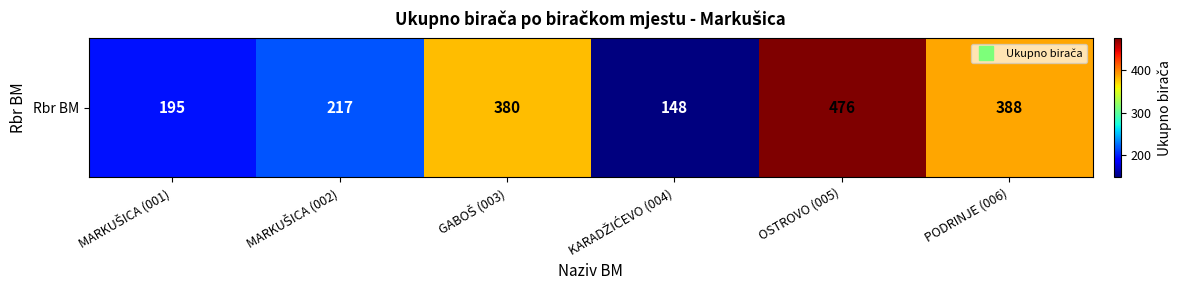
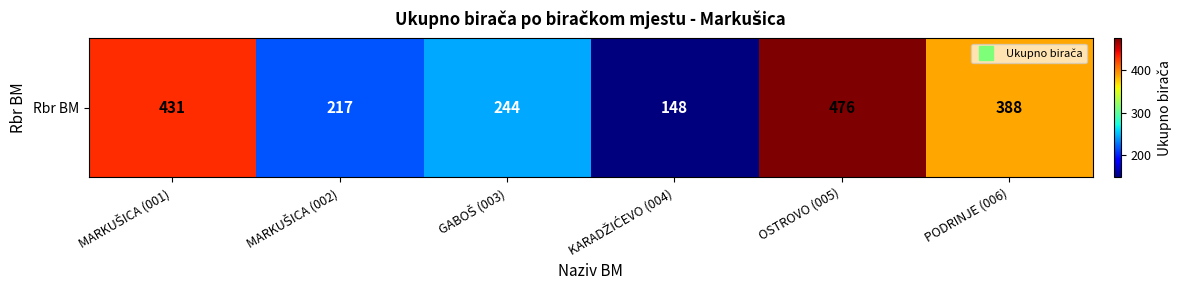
Rbr BM, MARKUŠICA (001): 195 -> 431
Rbr BM, GABOŠ (003): 380 -> 244
